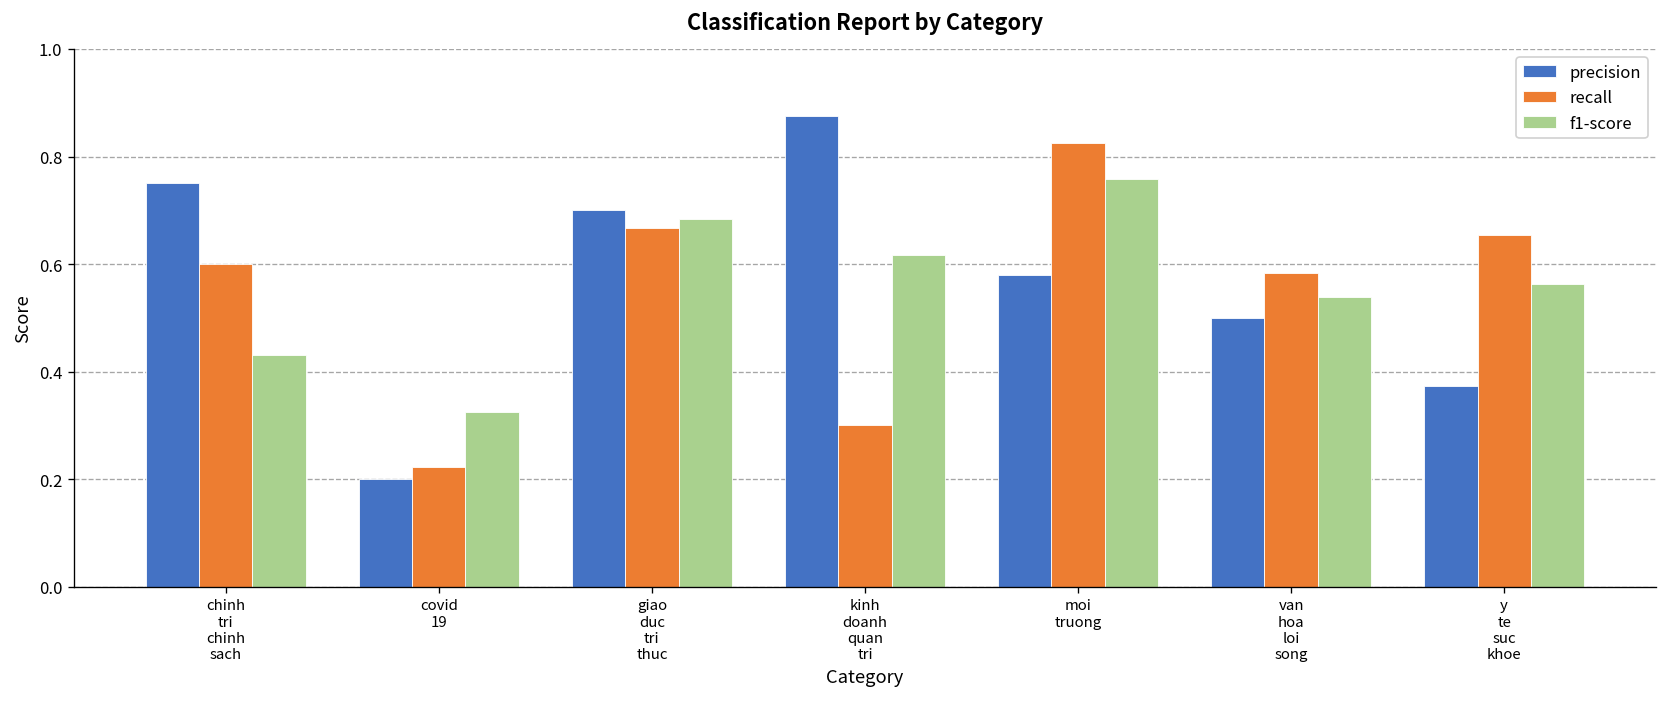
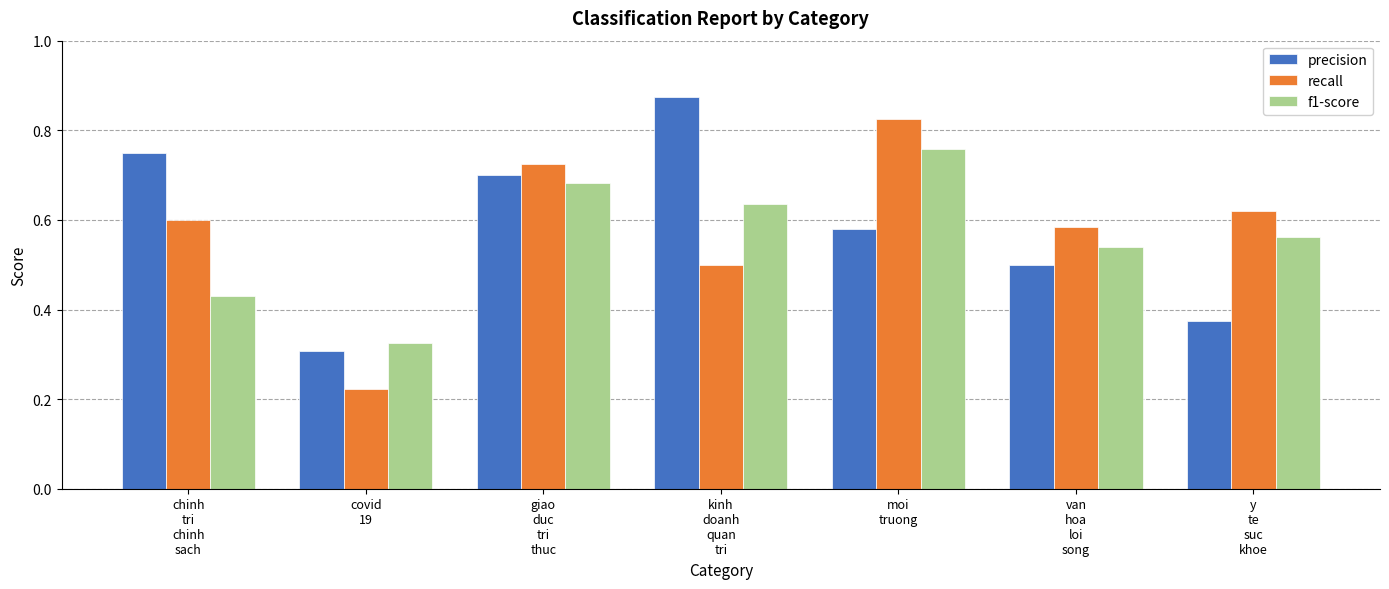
precision, covid 19: 0.20 -> 0.31
recall, giao duc tri thuc: 0.67 -> 0.72
recall, kinh doanh quan tri: 0.3 -> 0.5
f1-score, kinh doanh quan tri: 0.62 -> 0.64
recall, y te suc khoe: 0.65 -> 0.62
